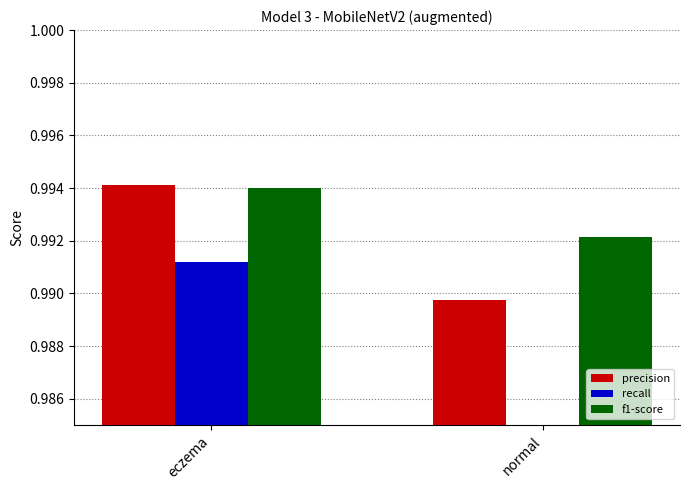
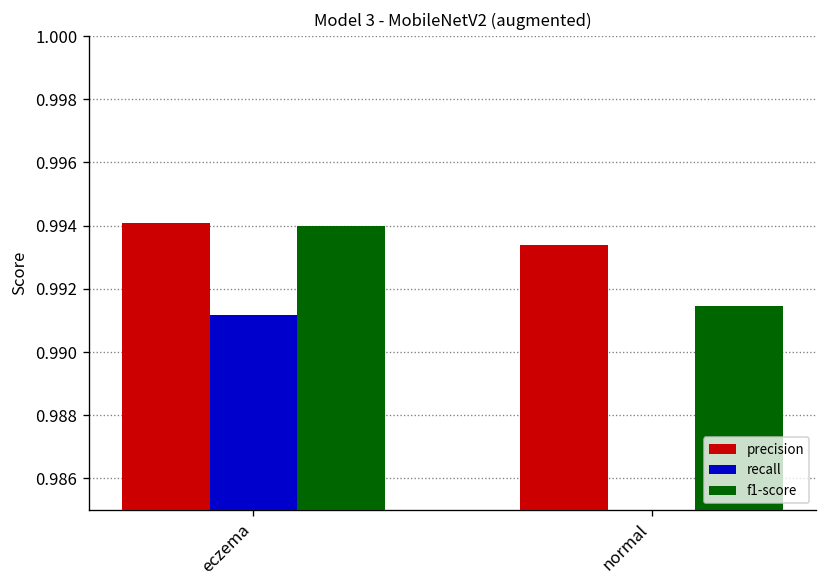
precision, normal: 0.9898 -> 0.9934
f1-score, normal: 0.9921 -> 0.9915
